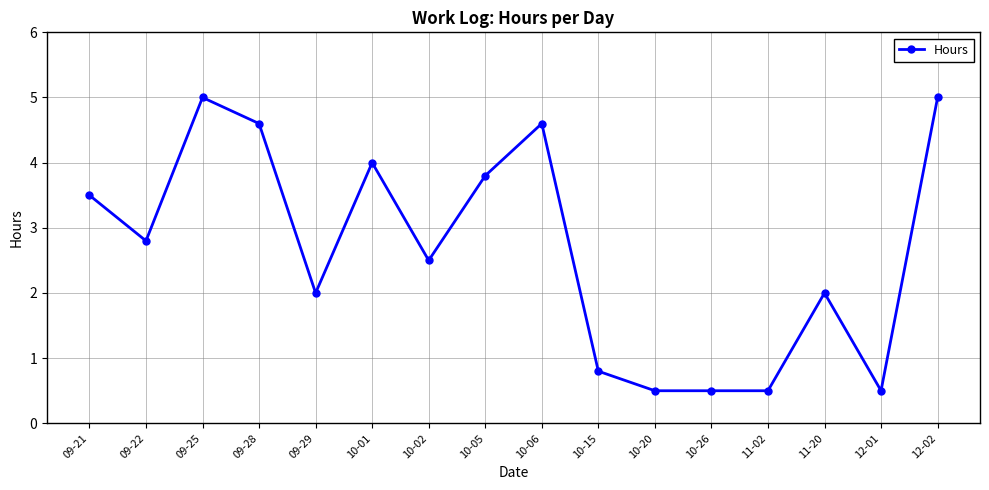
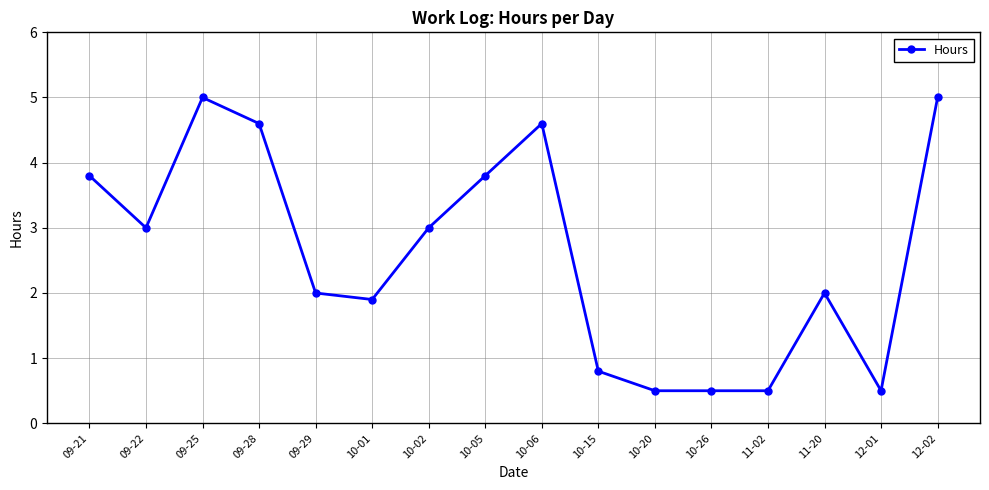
09-21: 3.5 -> 3.8
09-22: 2.8 -> 3.0
10-01: 4.0 -> 1.9
10-02: 2.5 -> 3.0
